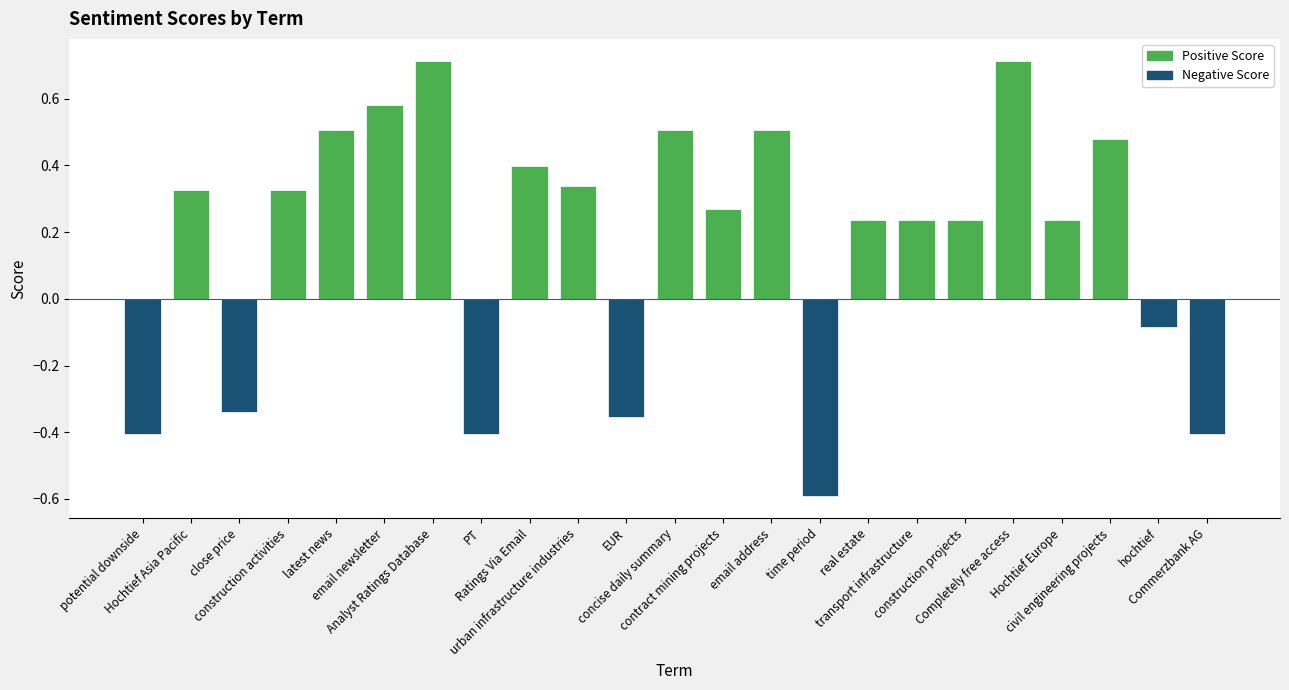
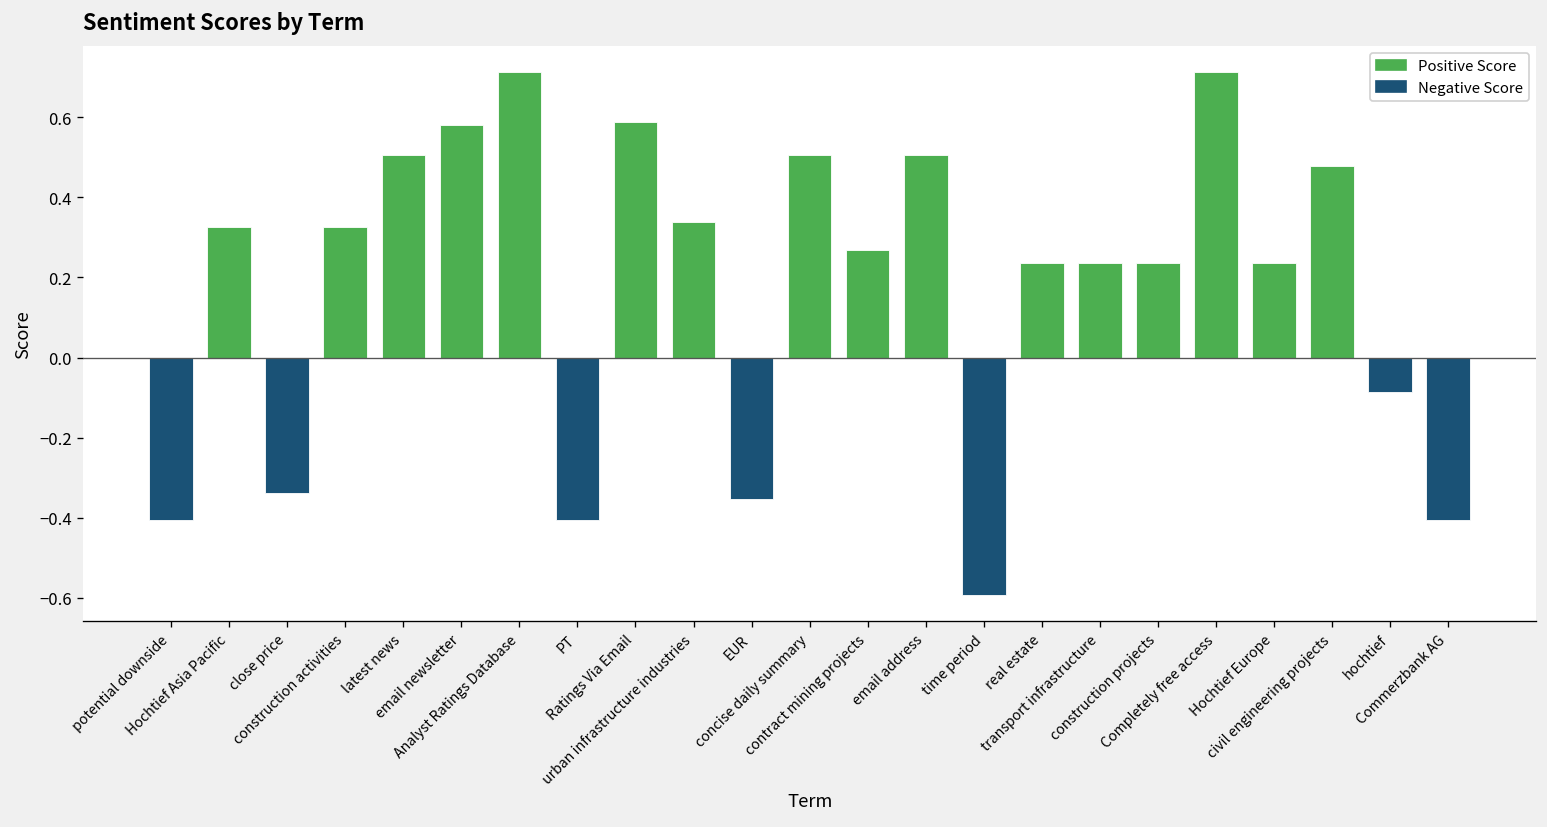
Ratings Via Email: 0.40 -> 0.59
